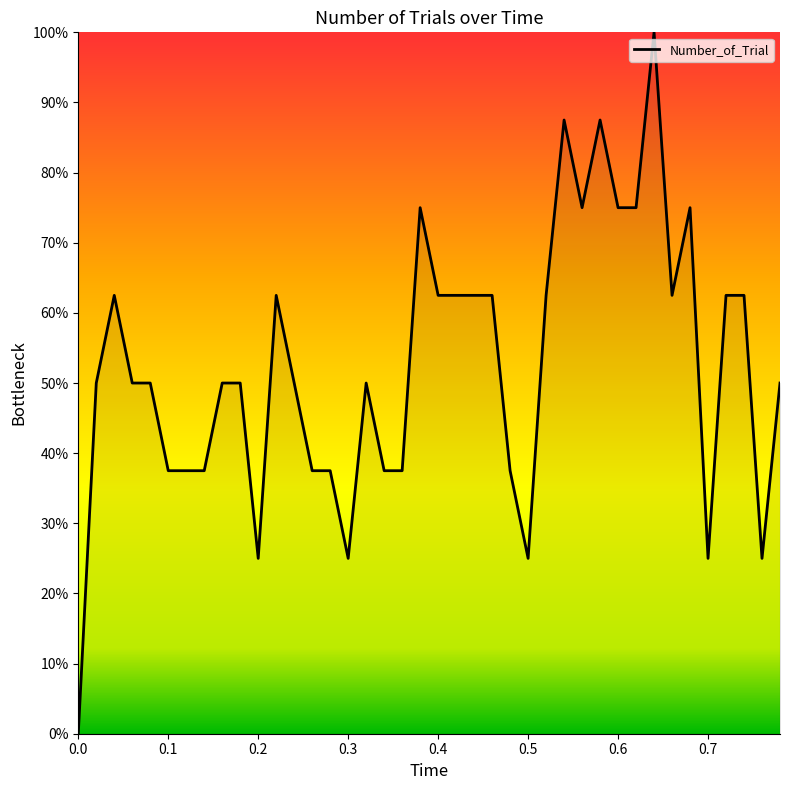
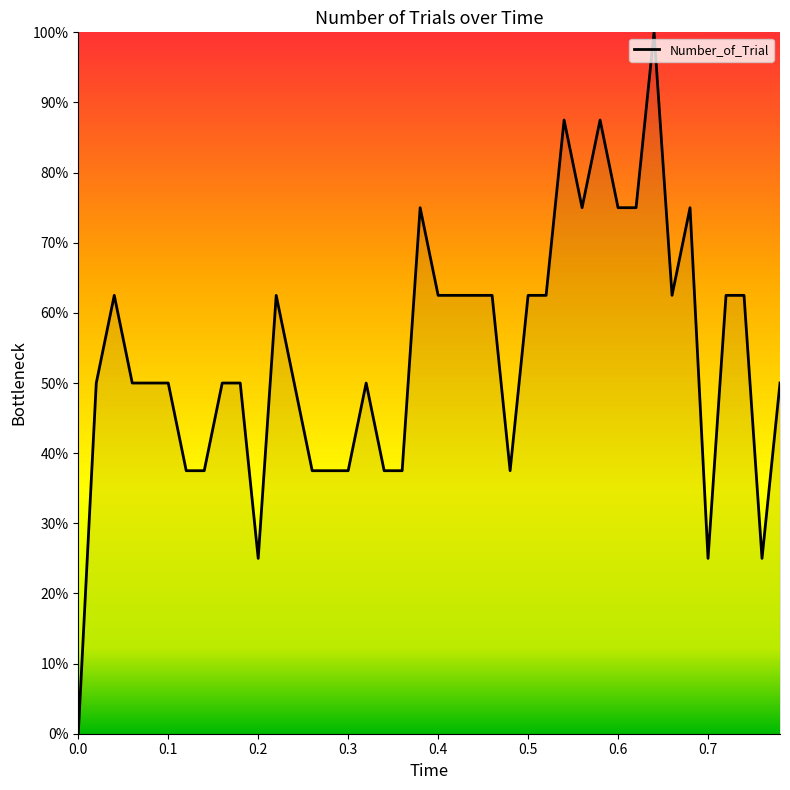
0.1: 38% -> 50%
0.3: 25% -> 38%
0.5: 25% -> 63%
